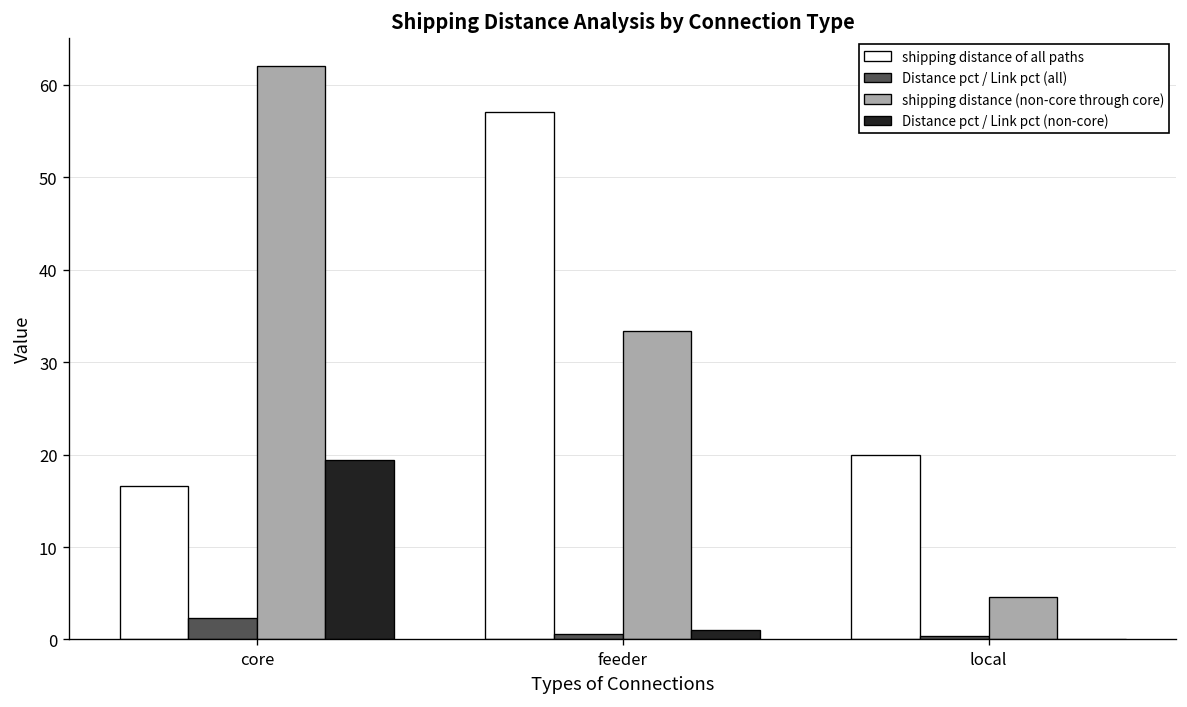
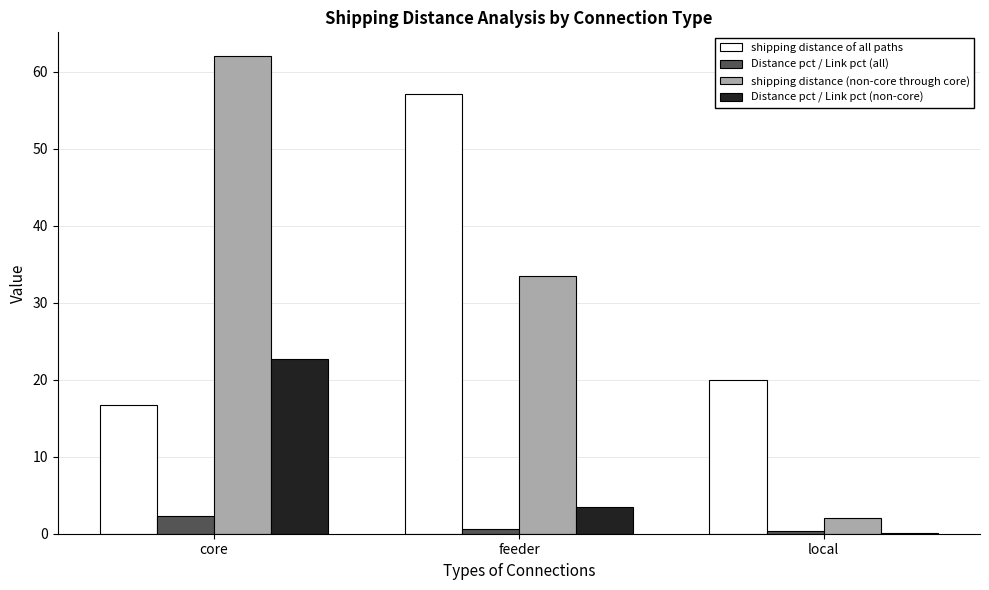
Distance pct / Link pct (non-core), core: 19 -> 23
Distance pct / Link pct (non-core), feeder: 1 -> 4
shipping distance (non-core through core), local: 5 -> 2
